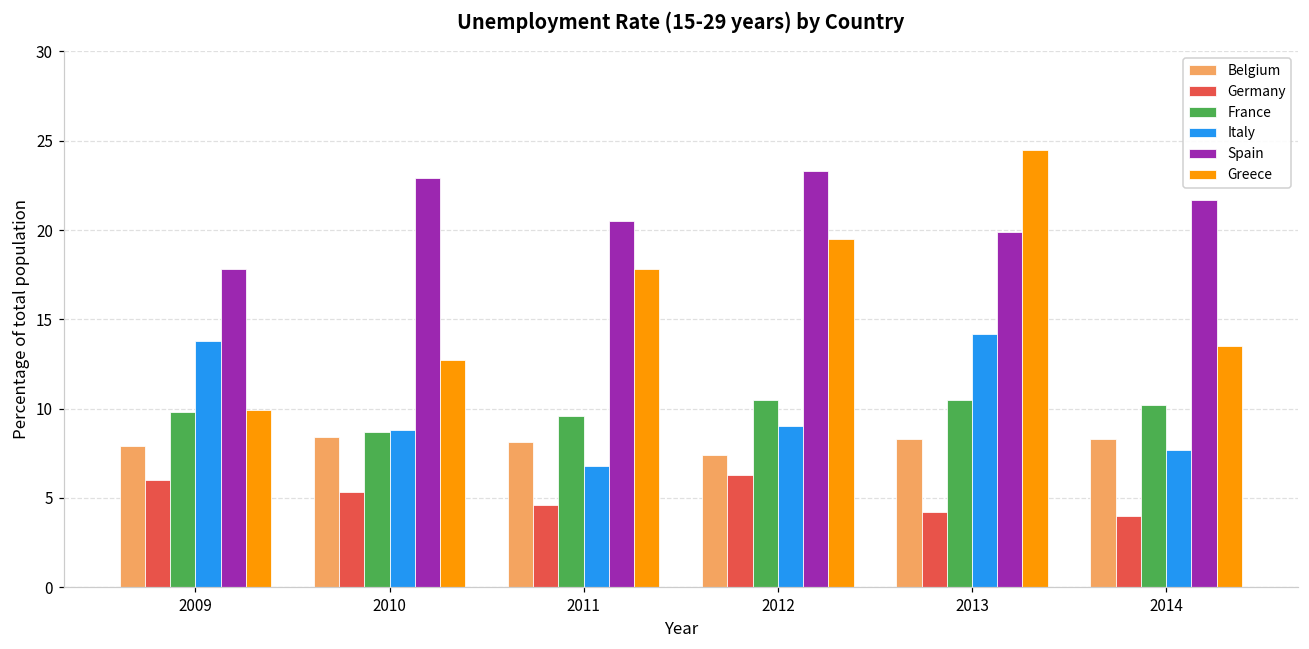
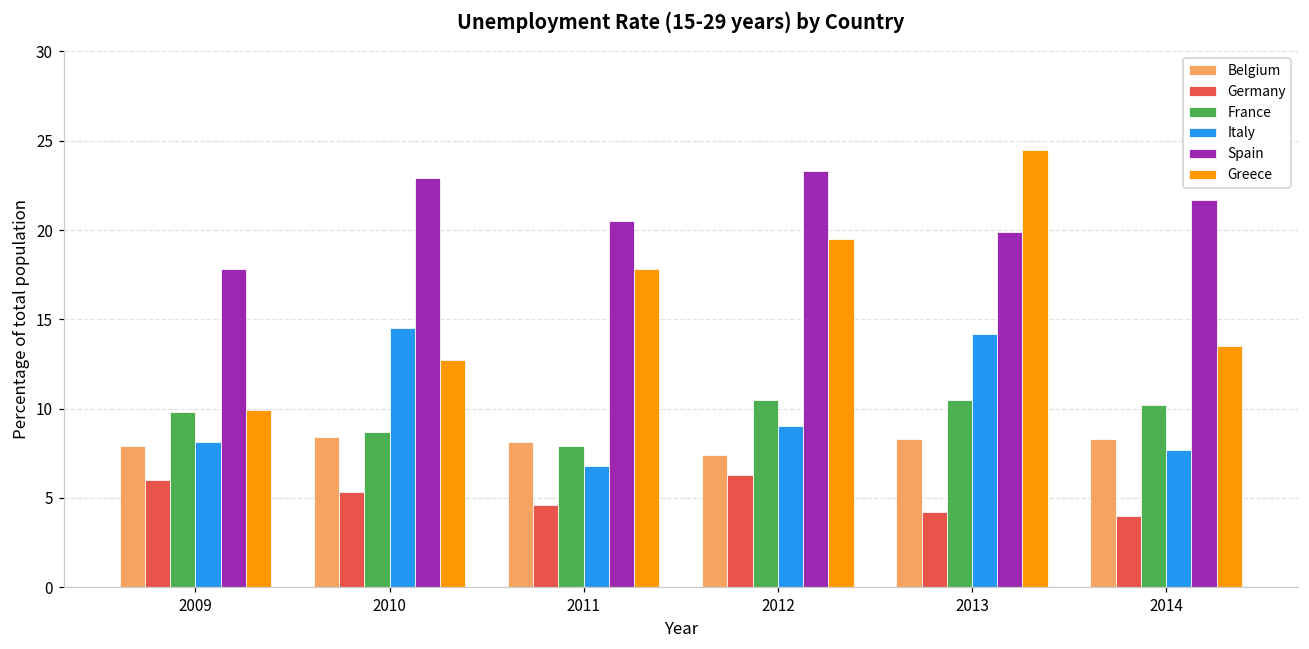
Italy, 2009: 13.8 -> 8.1
Italy, 2010: 8.8 -> 14.5
France, 2011: 9.6 -> 7.9
